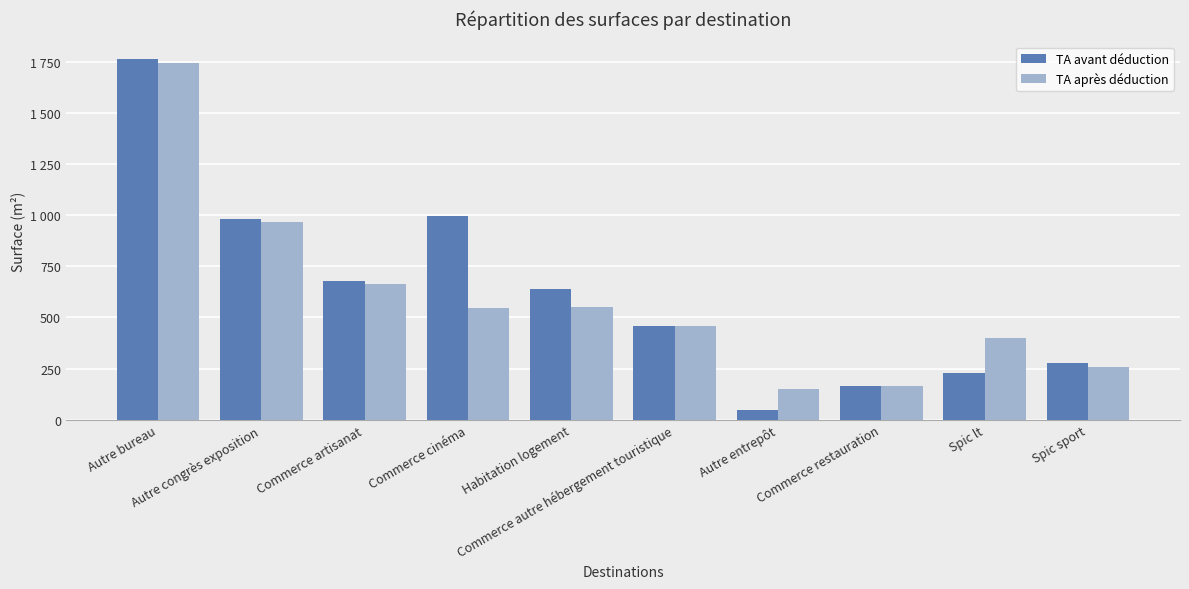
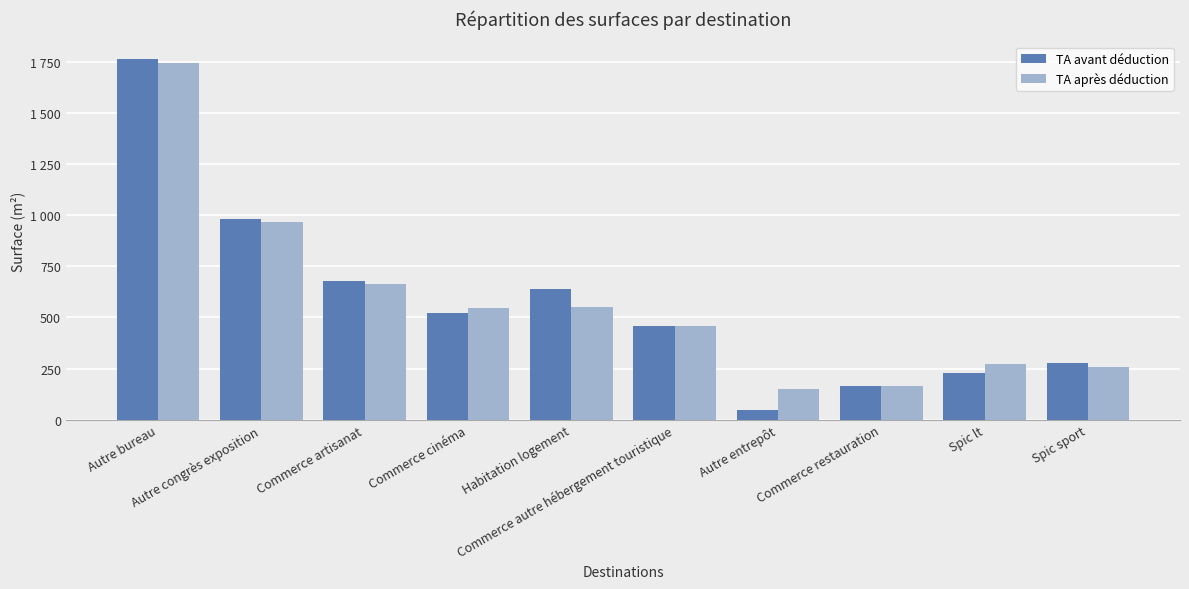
TA avant déduction, Commerce cinéma: 990 -> 520
TA après déduction, Spic lt: 400 -> 270
